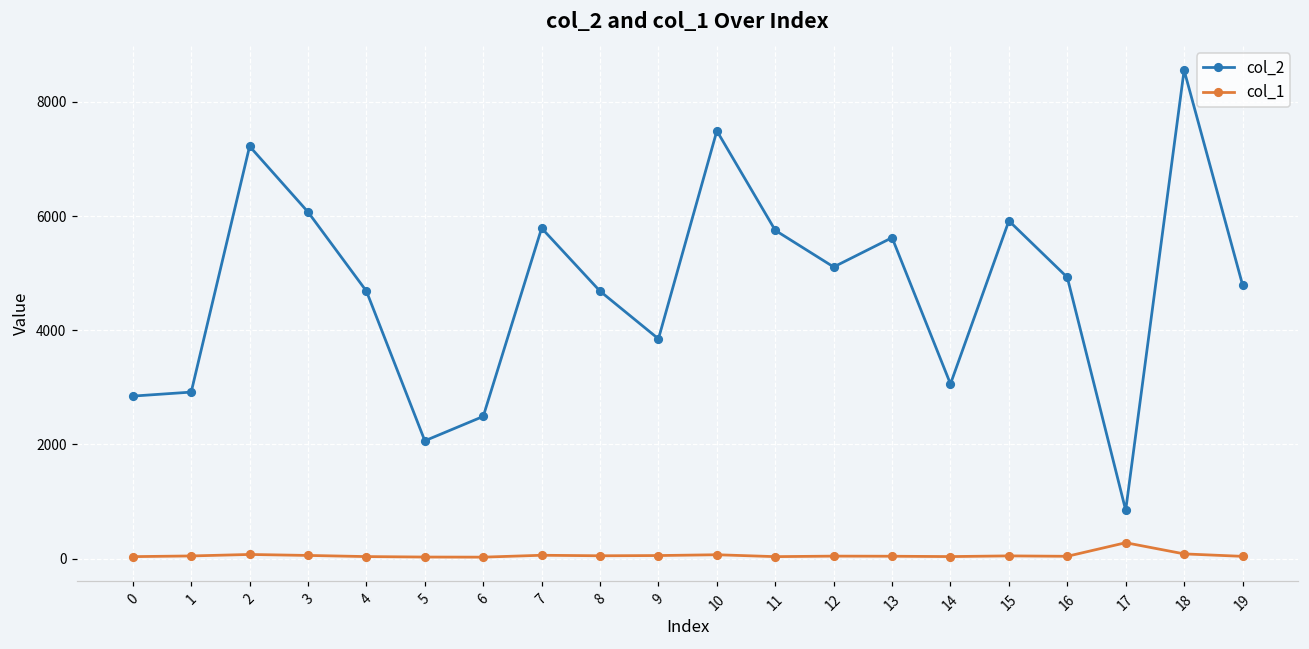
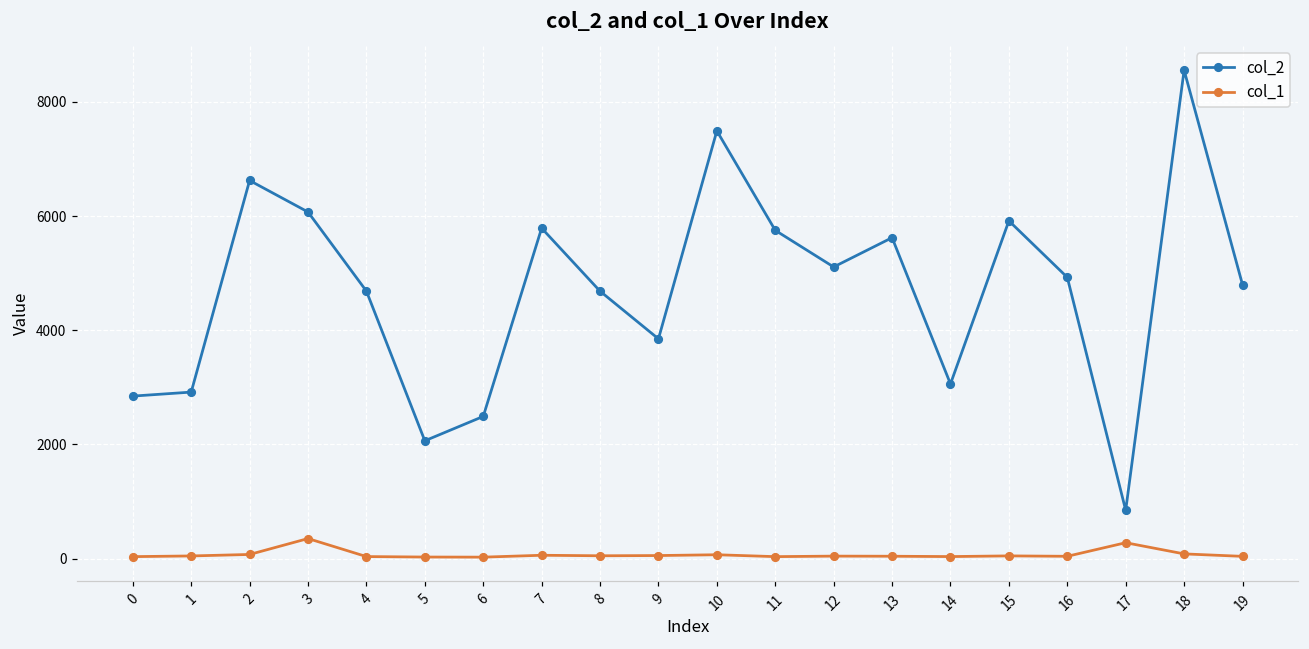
col_2, 2: 7200 -> 6600
col_1, 3: 100 -> 400
